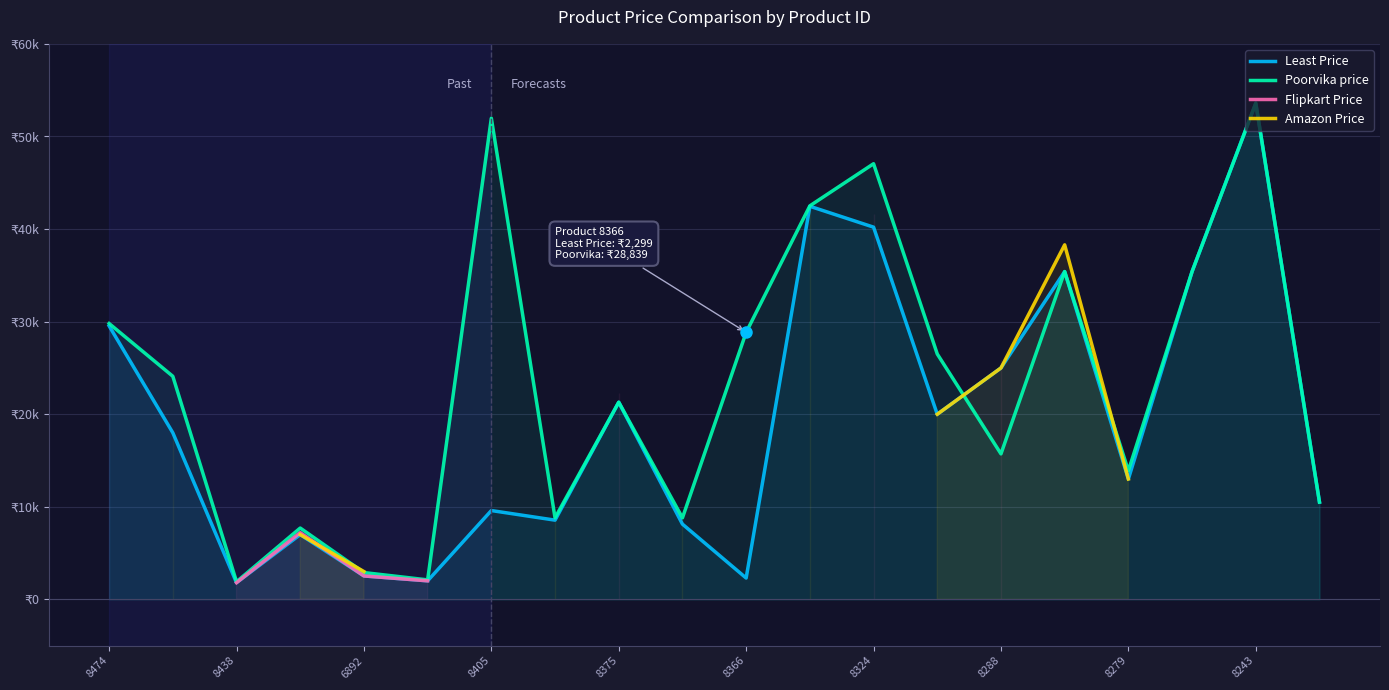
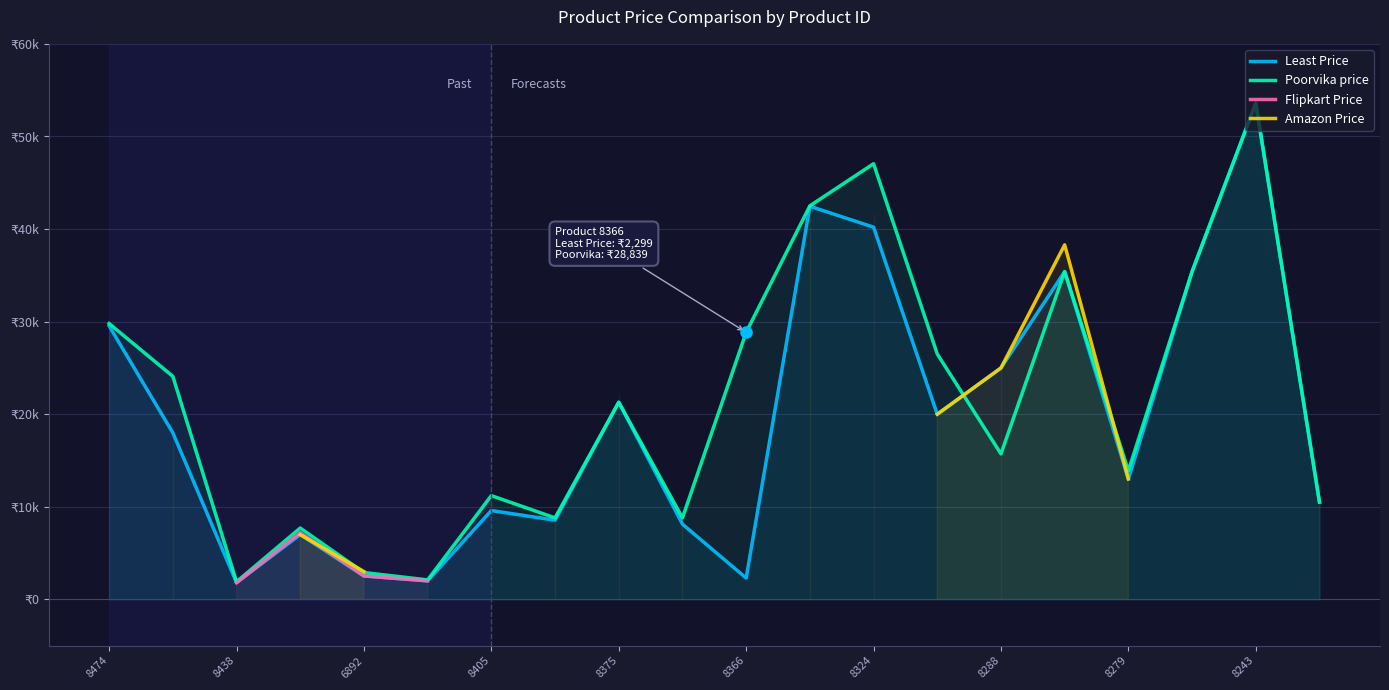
Poorvika price, 8405: ₹52000 -> ₹11000
